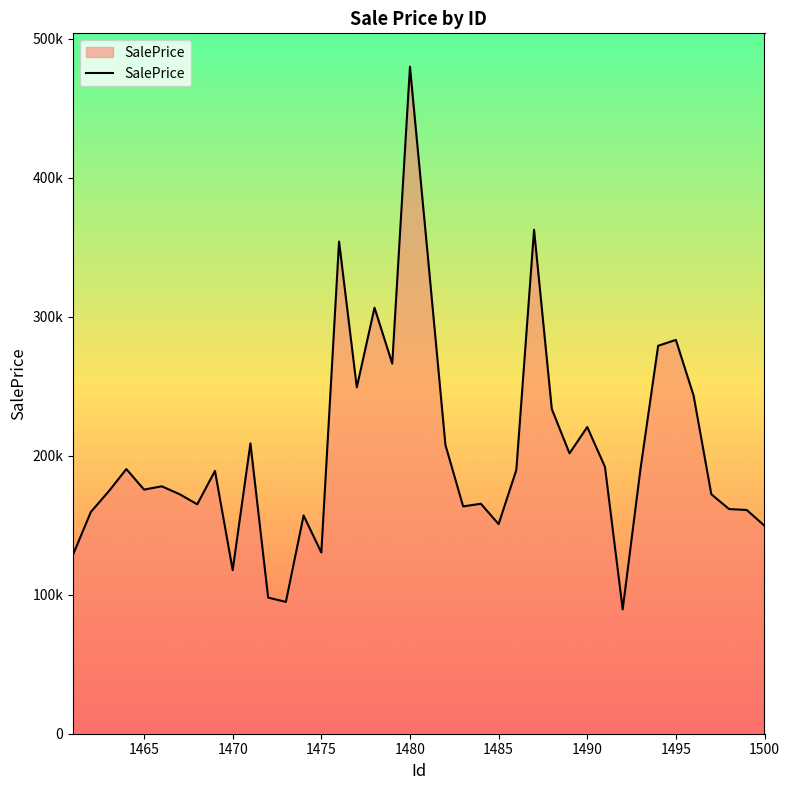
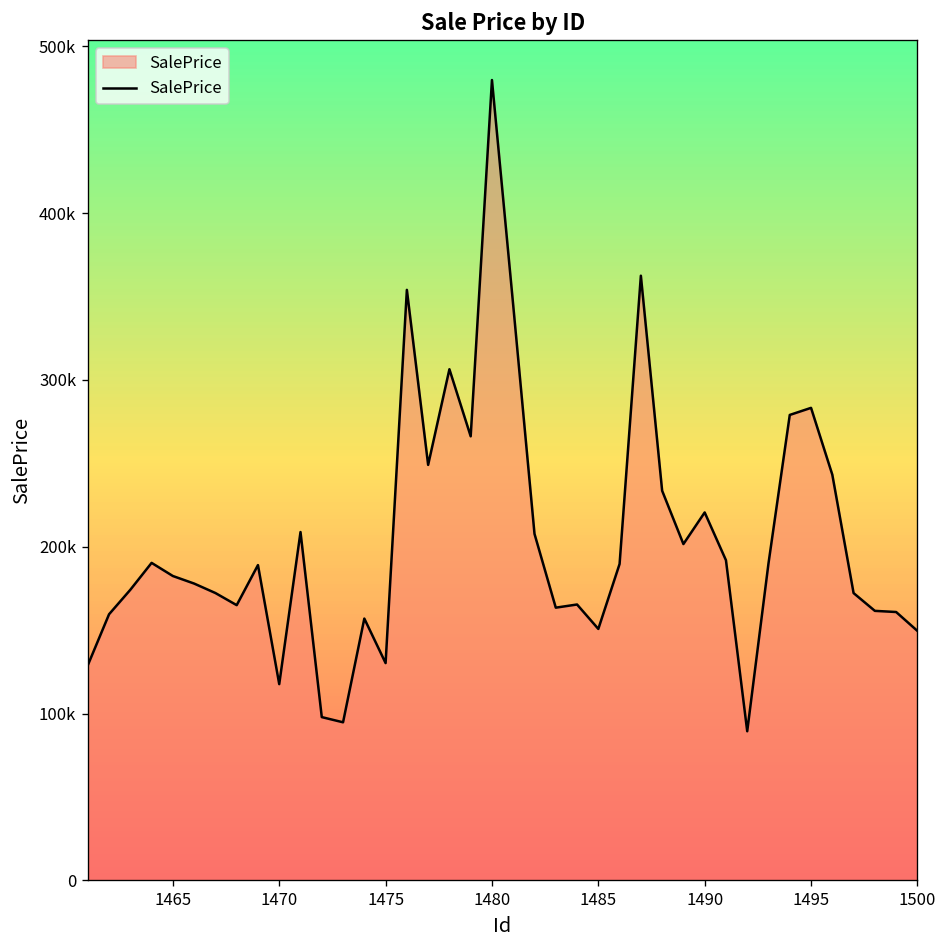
1465: 176000 -> 182000
